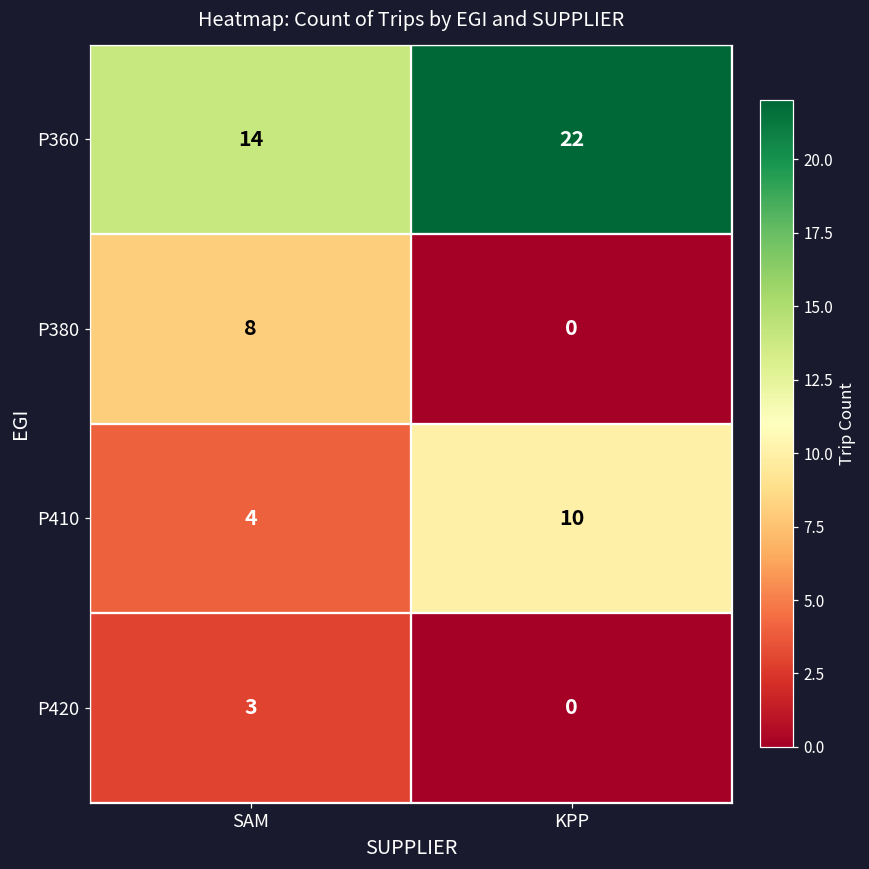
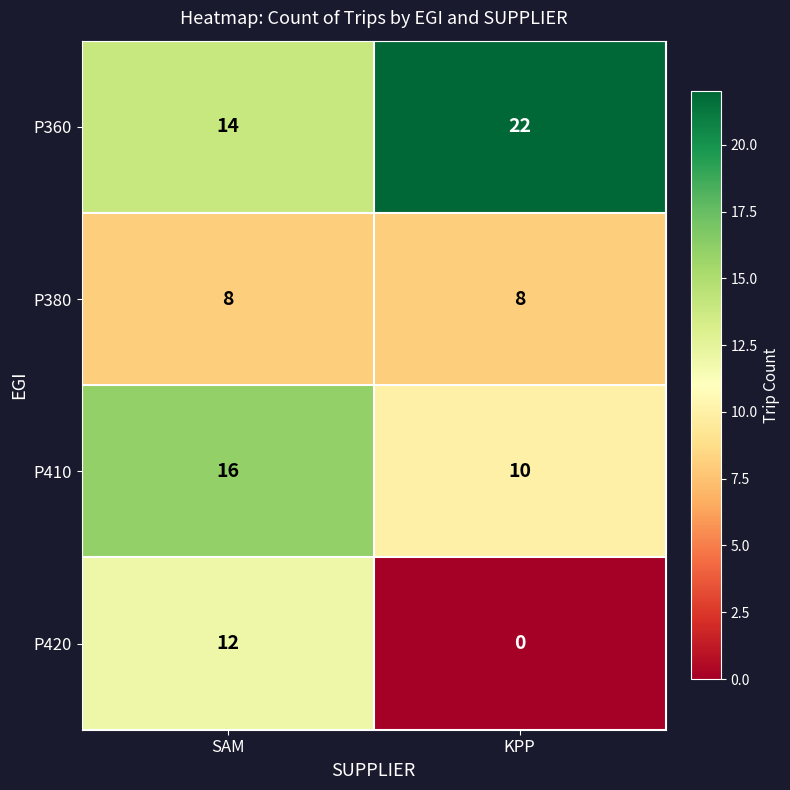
P380, KPP: 0 -> 8
P410, SAM: 4 -> 16
P420, SAM: 3 -> 12
